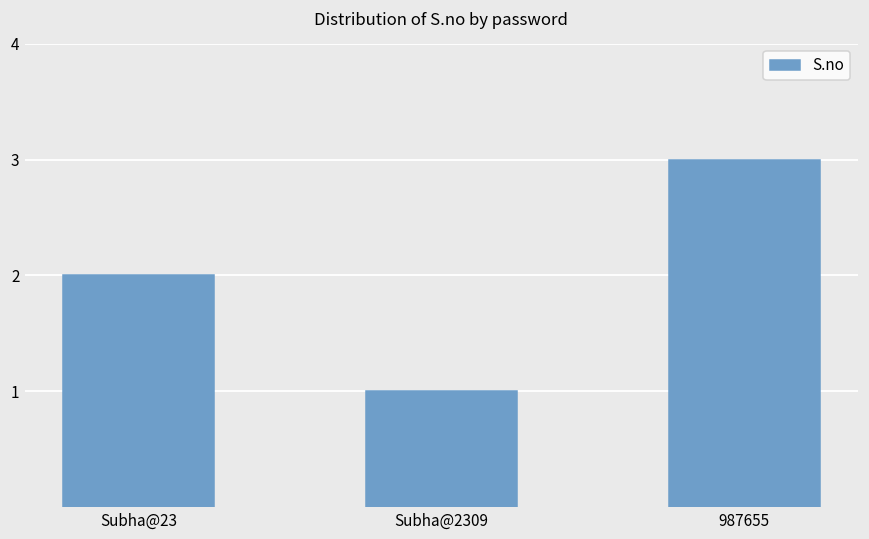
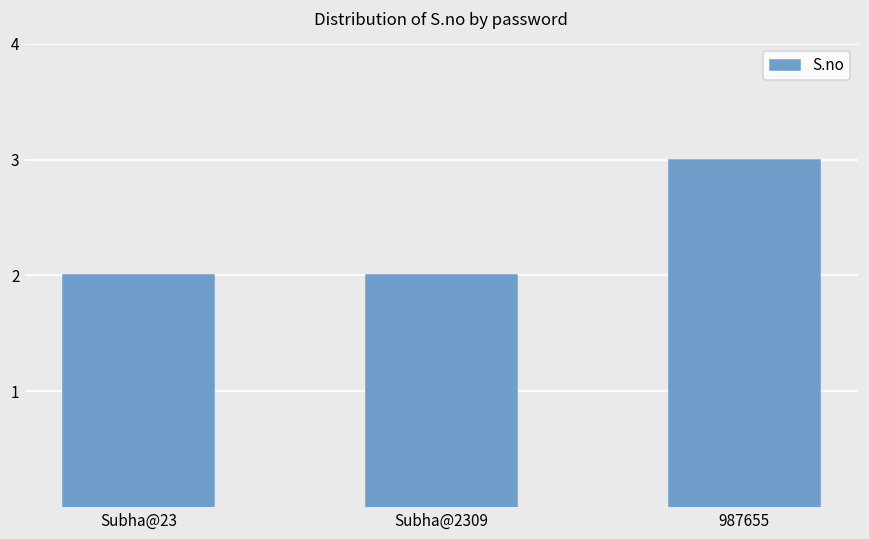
Subha@2309: 1 -> 2
